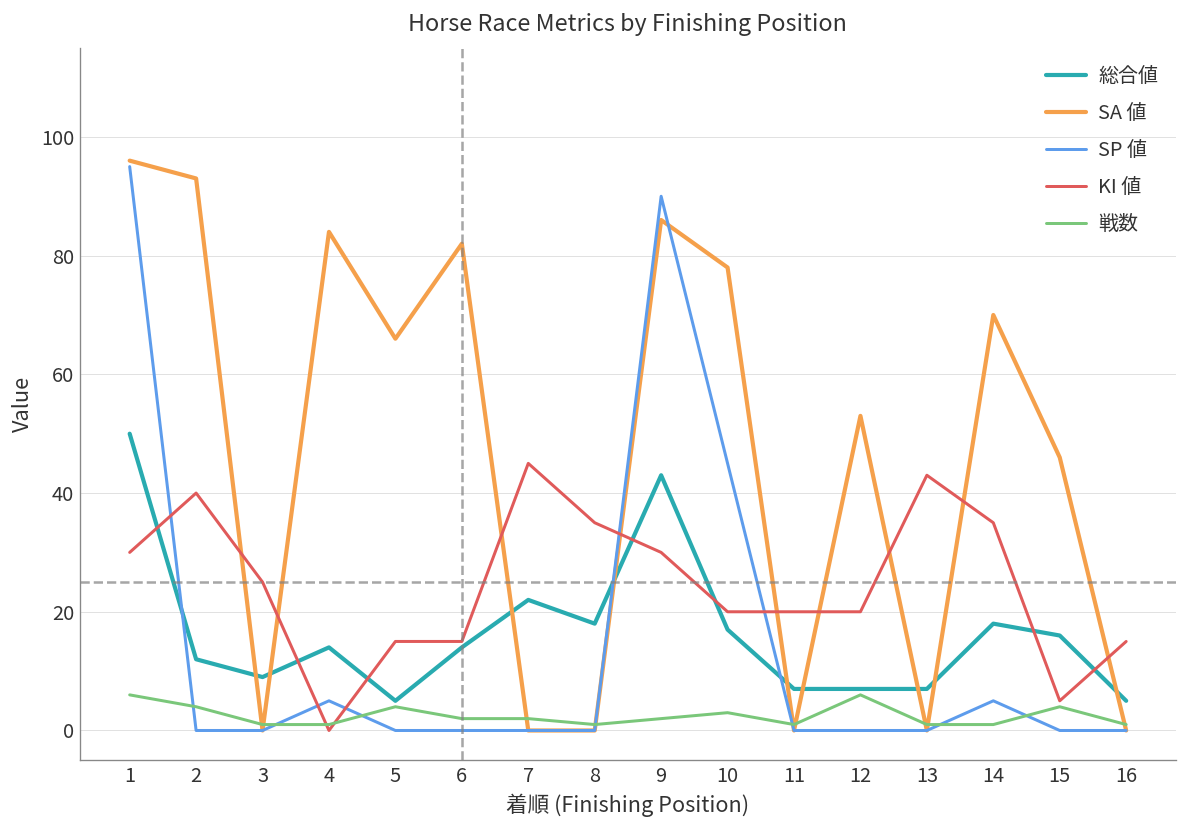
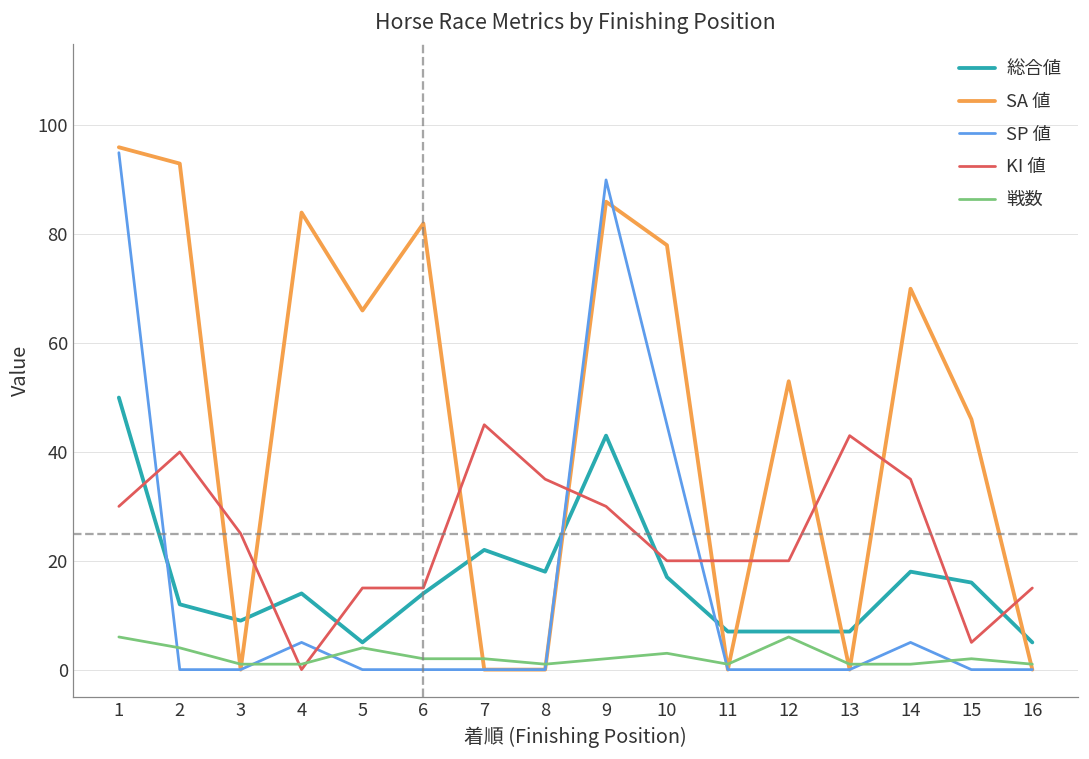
戦数, 15: 4 -> 2
